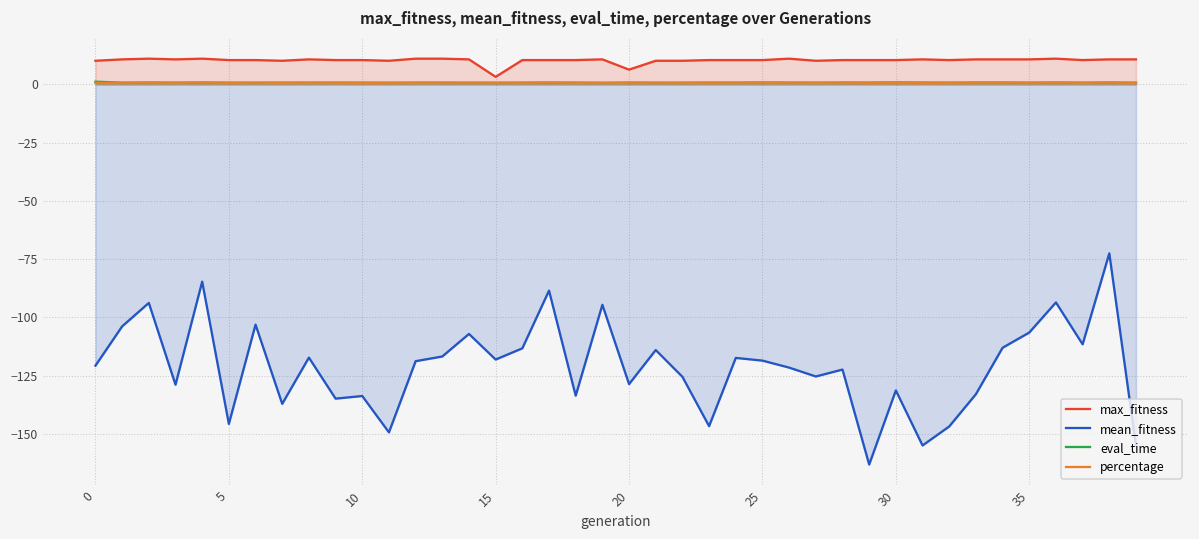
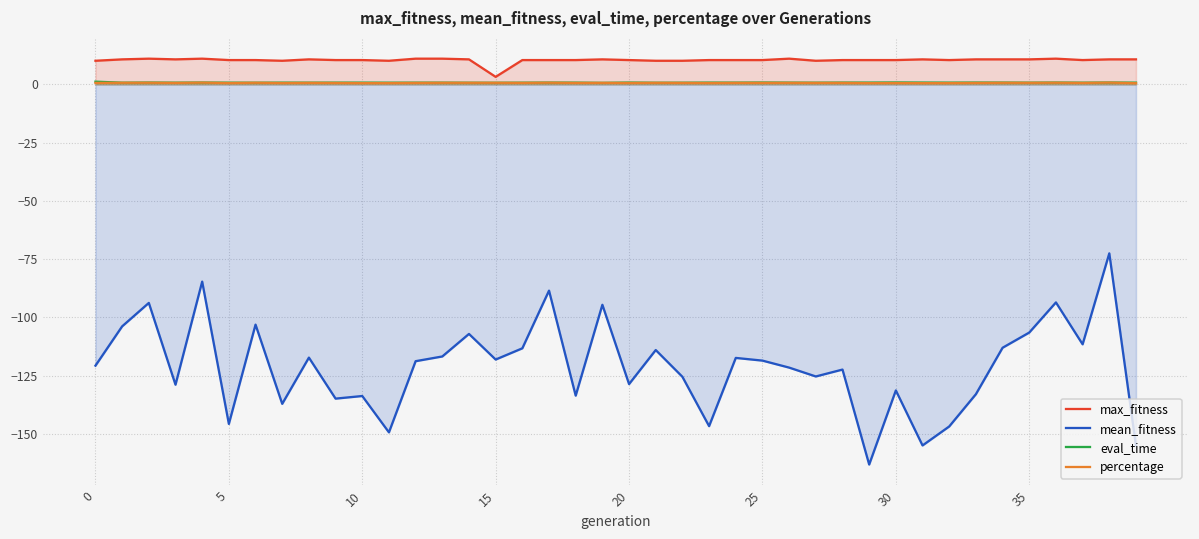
max_fitness, 20: 6 -> 10
